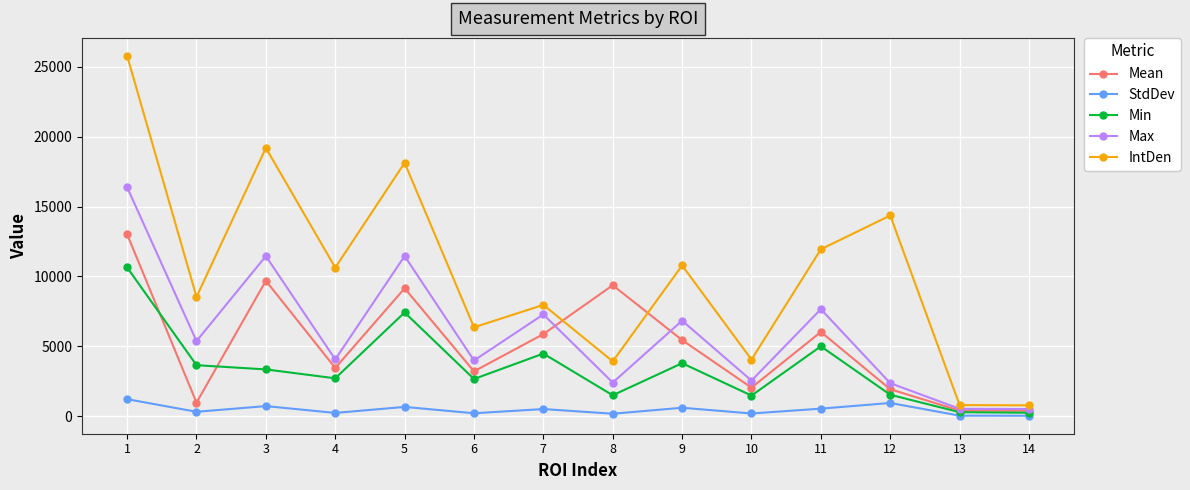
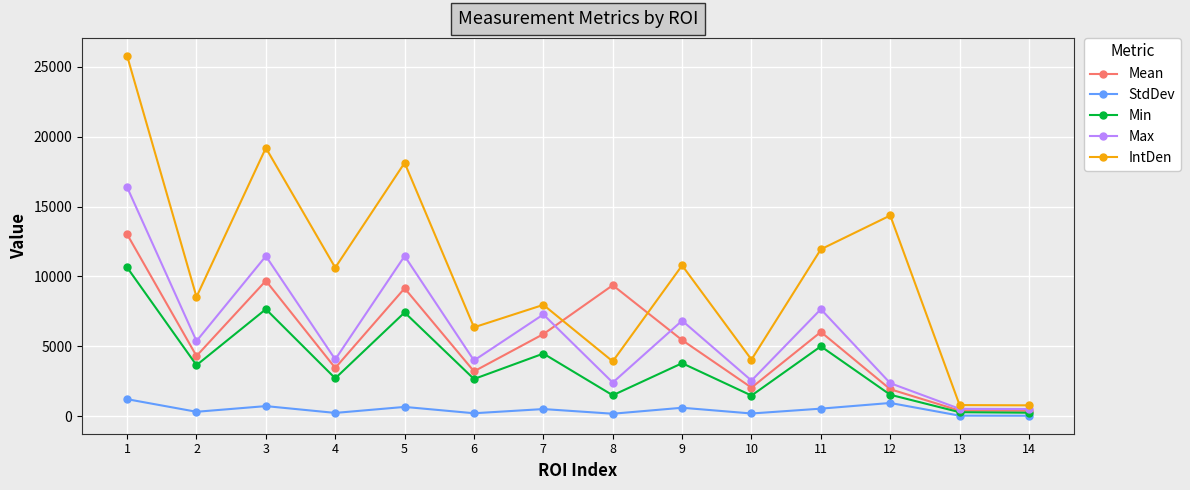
Mean, 2: 1000 -> 4300
Min, 3: 3400 -> 7700
